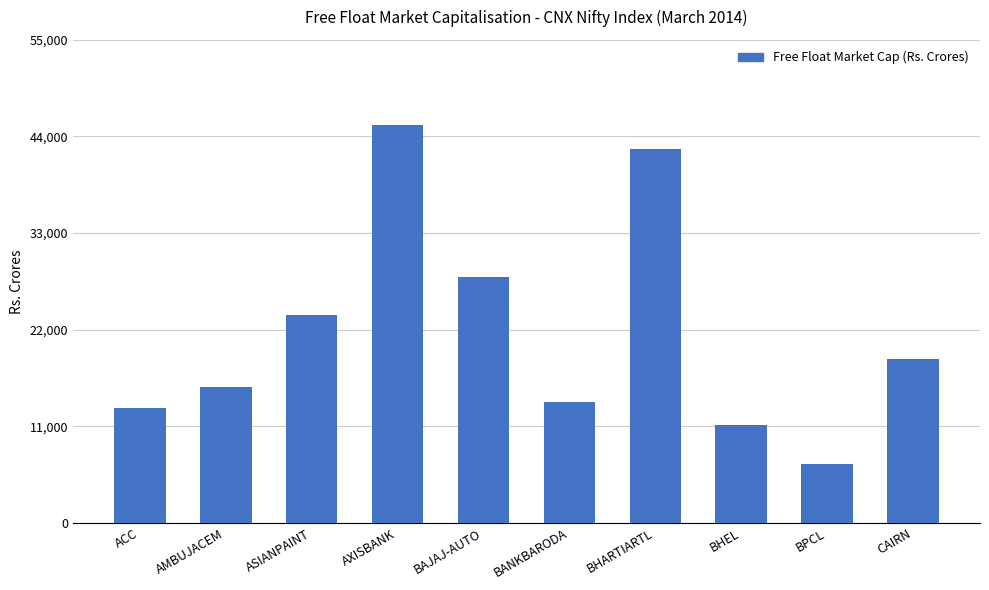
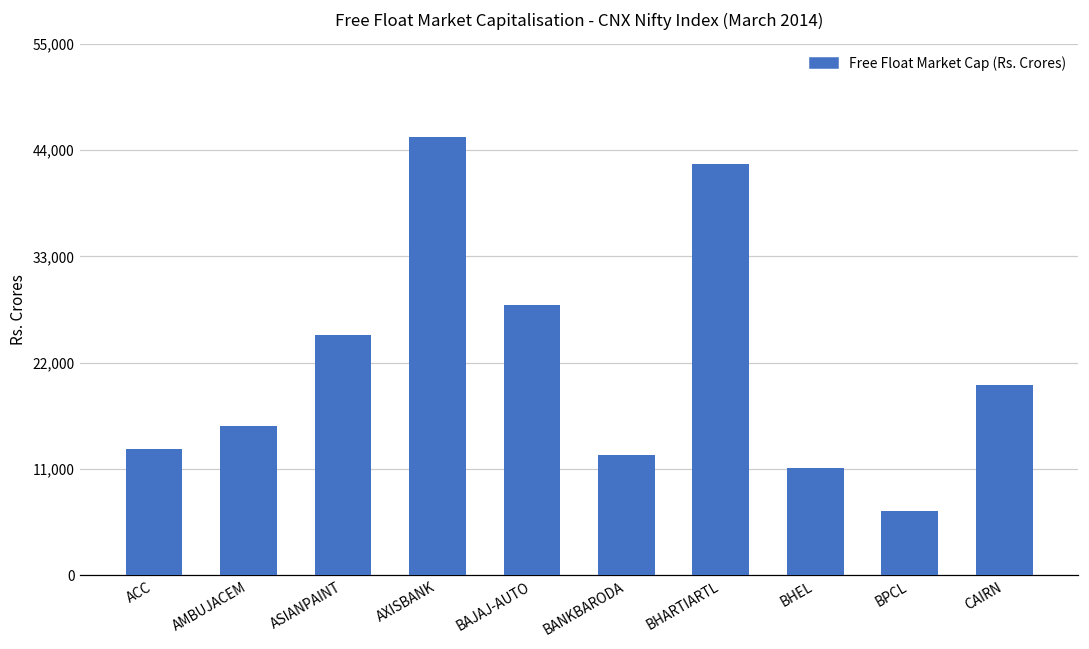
ASIANPAINT: 24,000 -> 25,000
BANKBARODA: 14,000 -> 12,000
CAIRN: 19,000 -> 20,000
